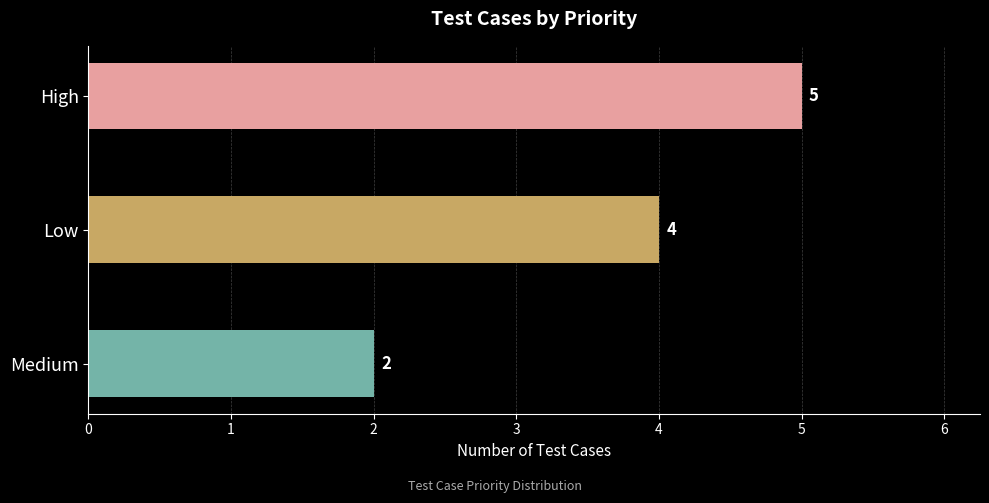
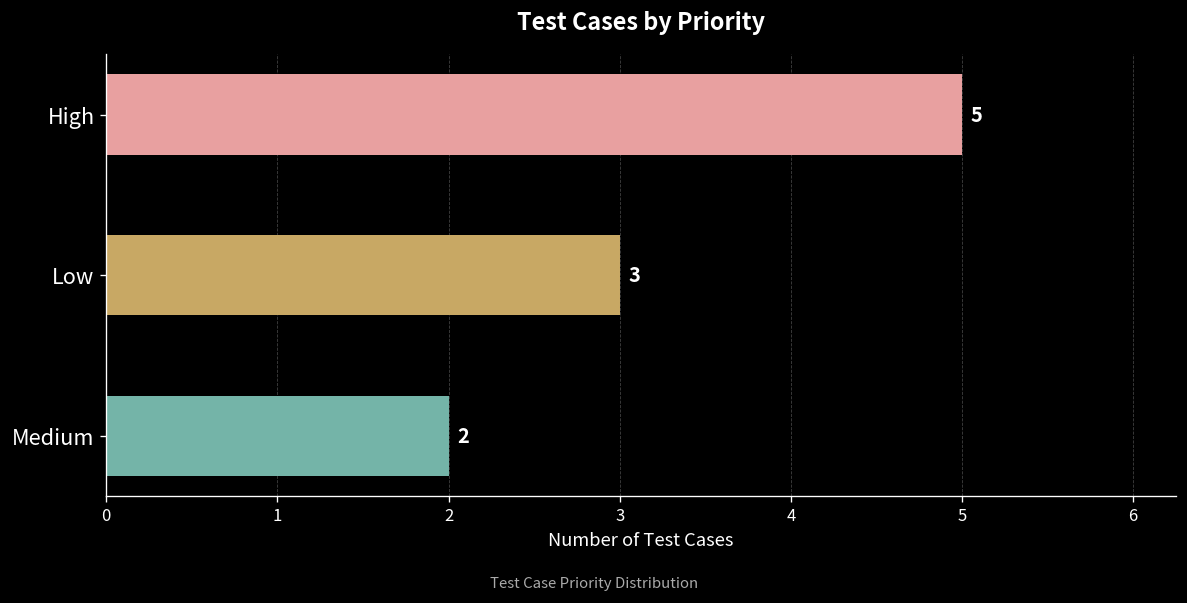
Low: 4 -> 3
